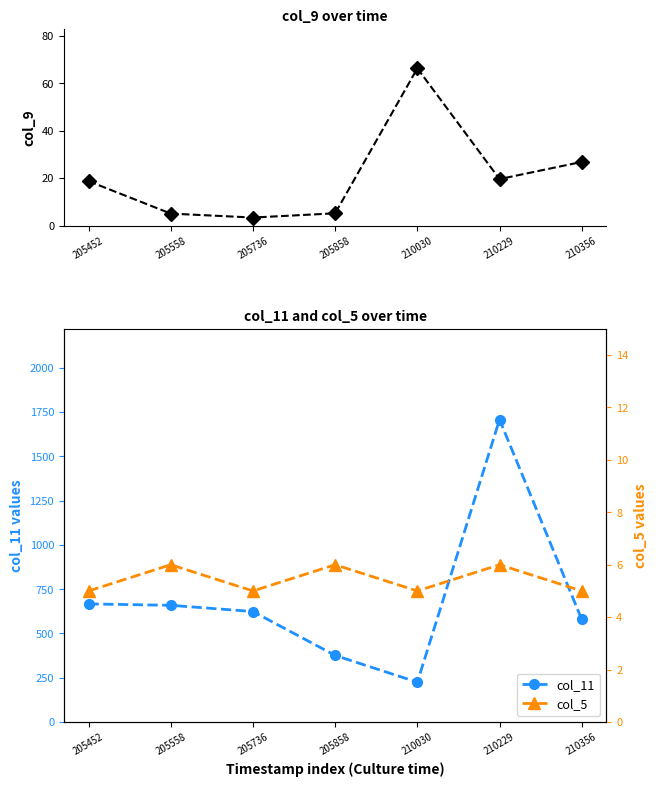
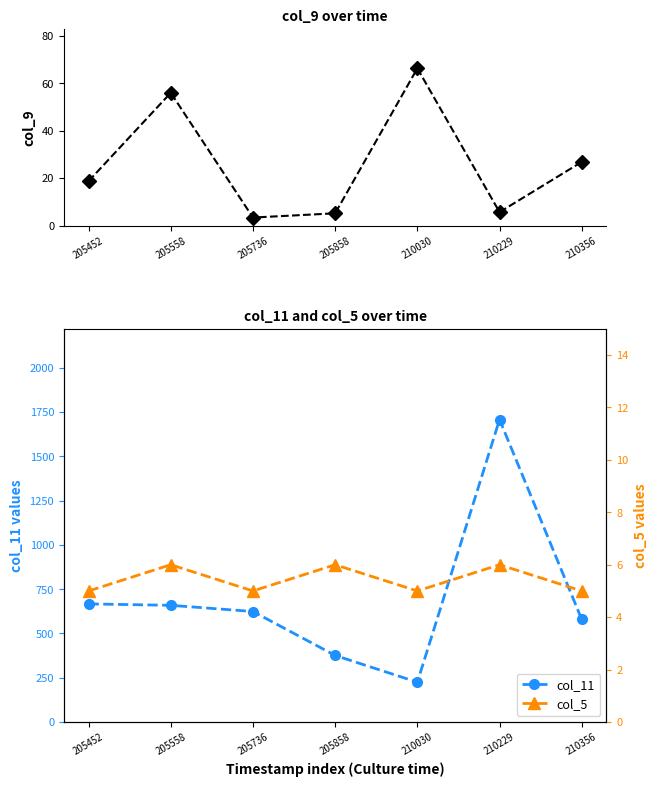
col_9 over time, 205558: 5 -> 56
col_9 over time, 210229: 20 -> 6
